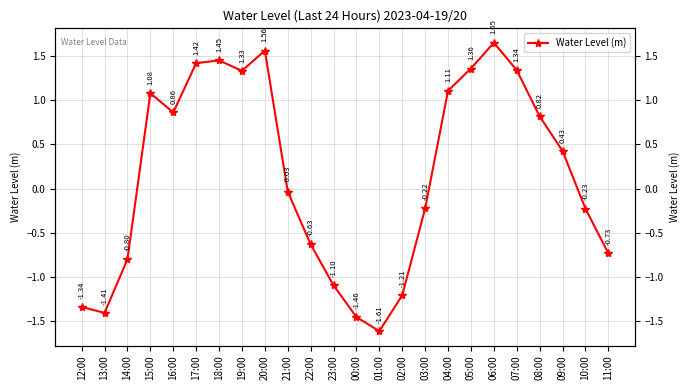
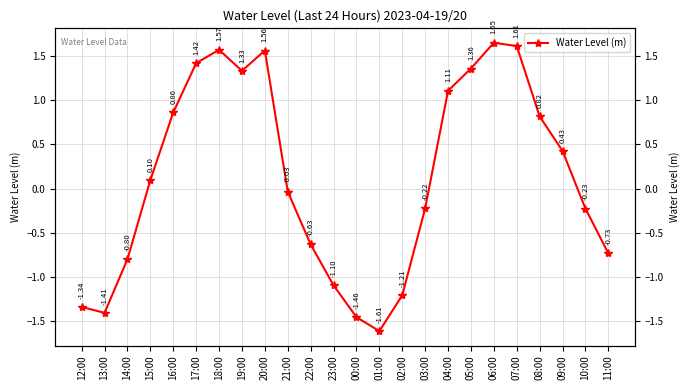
15:00: 1.08 -> 0.10
18:00: 1.45 -> 1.57
07:00: 1.34 -> 1.61
